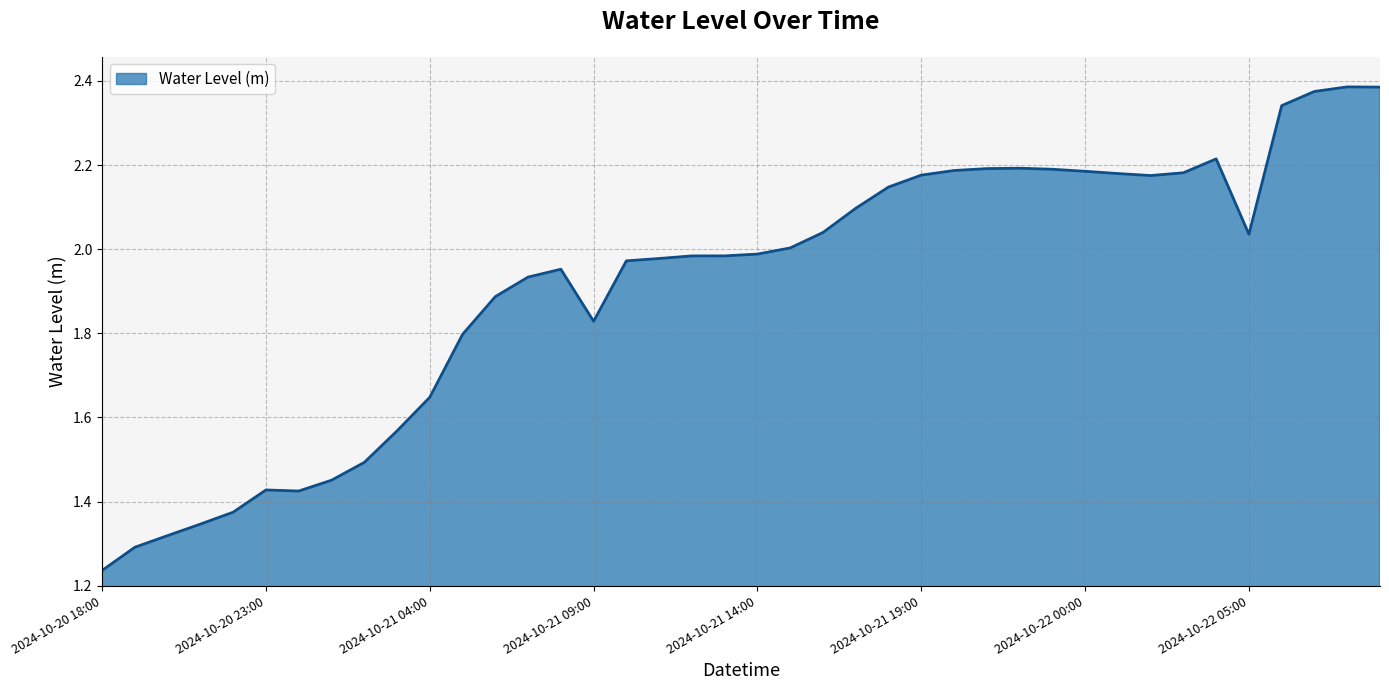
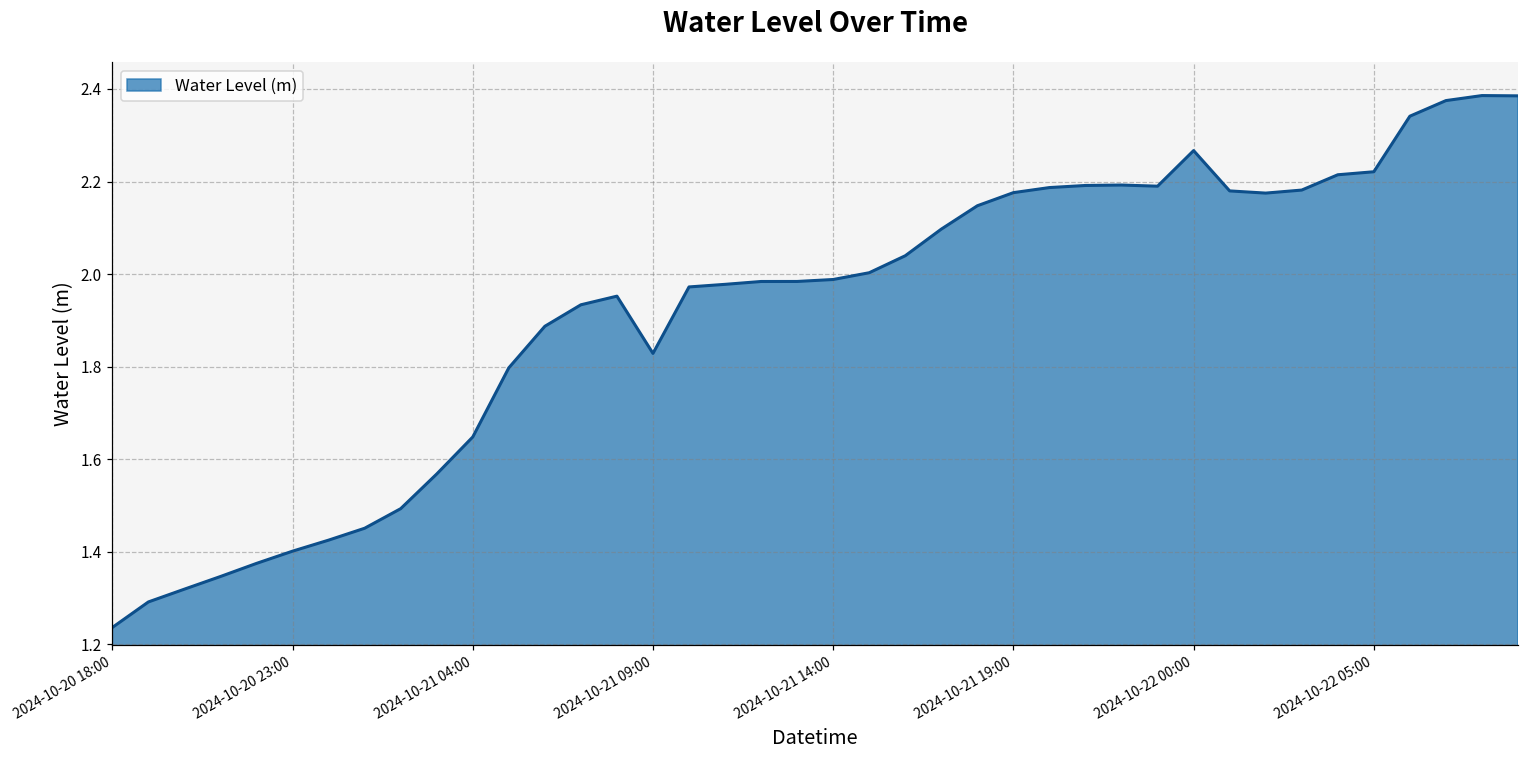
2024-10-20 23:00: 1.43 -> 1.40
2024-10-22 00:00: 2.19 -> 2.27
2024-10-22 05:00: 2.04 -> 2.22
